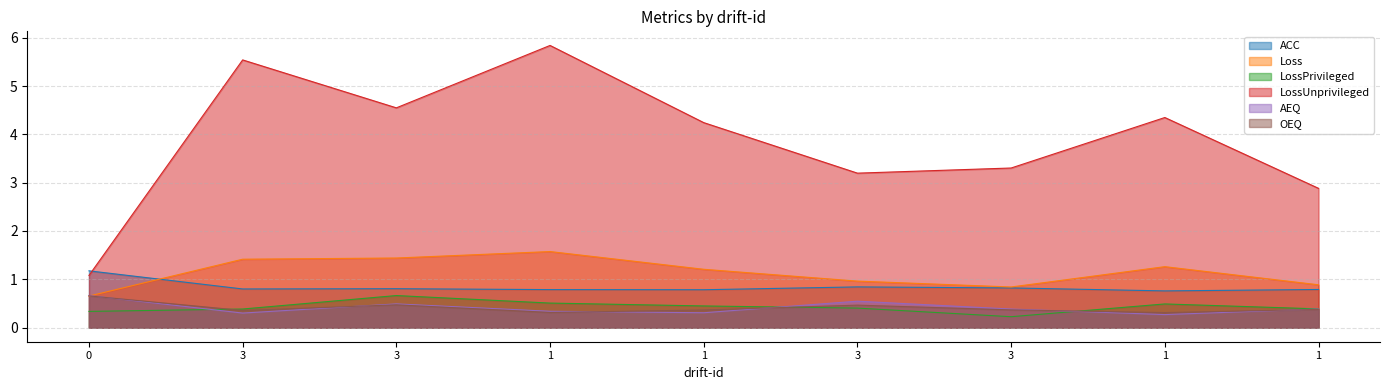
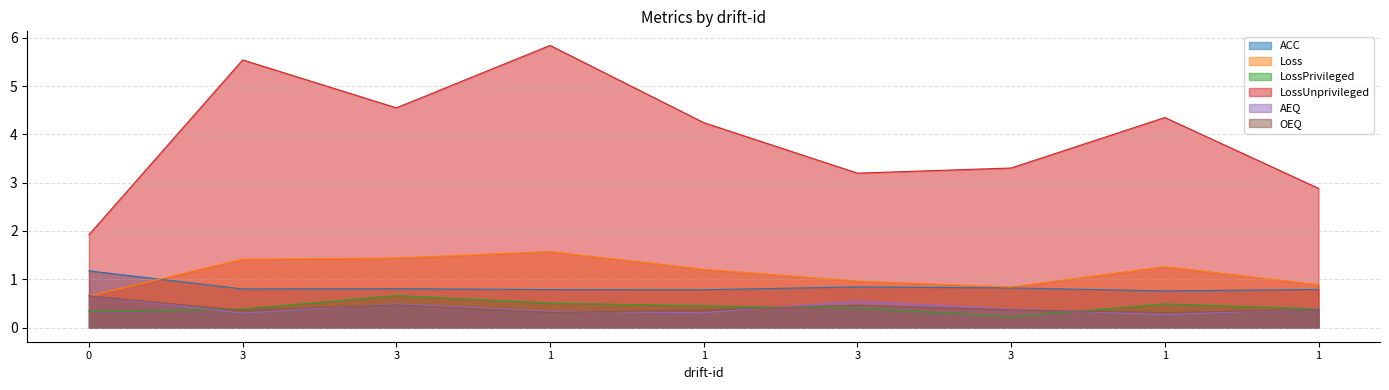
LossUnprivileged, 0: 1.1 -> 1.9
